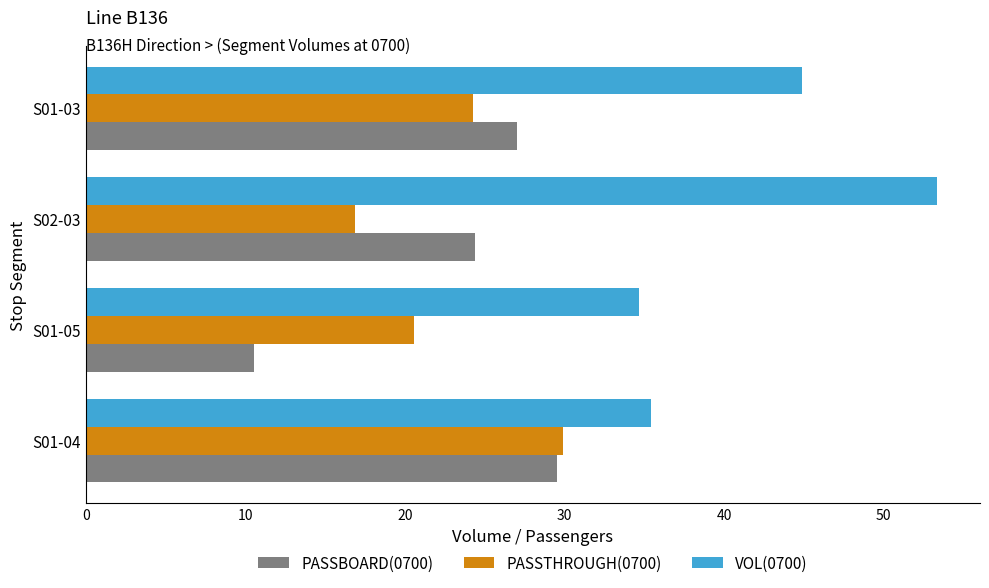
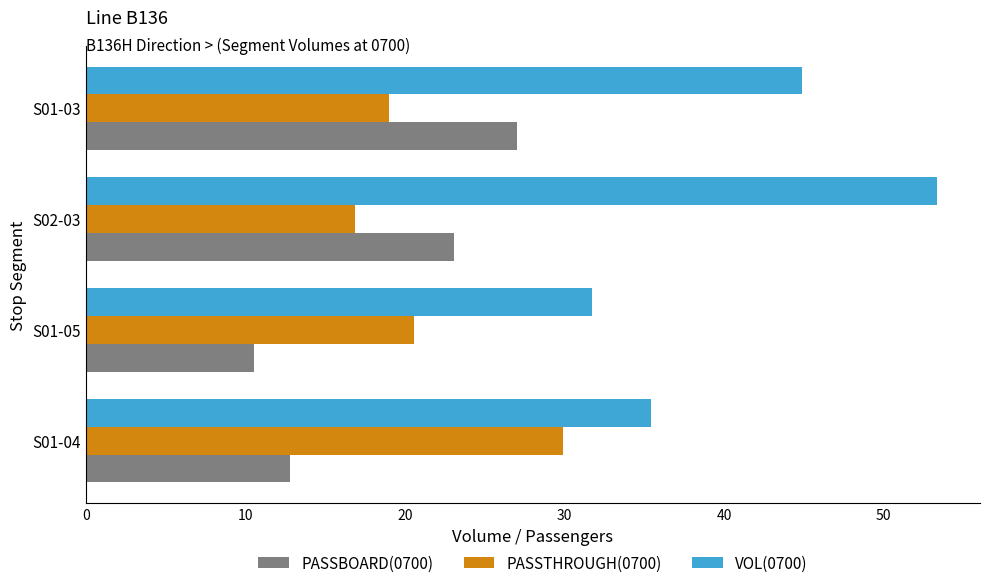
PASSTHROUGH(0700), S01-03: 24.3 -> 19.0
PASSBOARD(0700), S02-03: 24.4 -> 23.1
VOL(0700), S01-05: 34.7 -> 31.7
PASSBOARD(0700), S01-04: 29.5 -> 12.8
